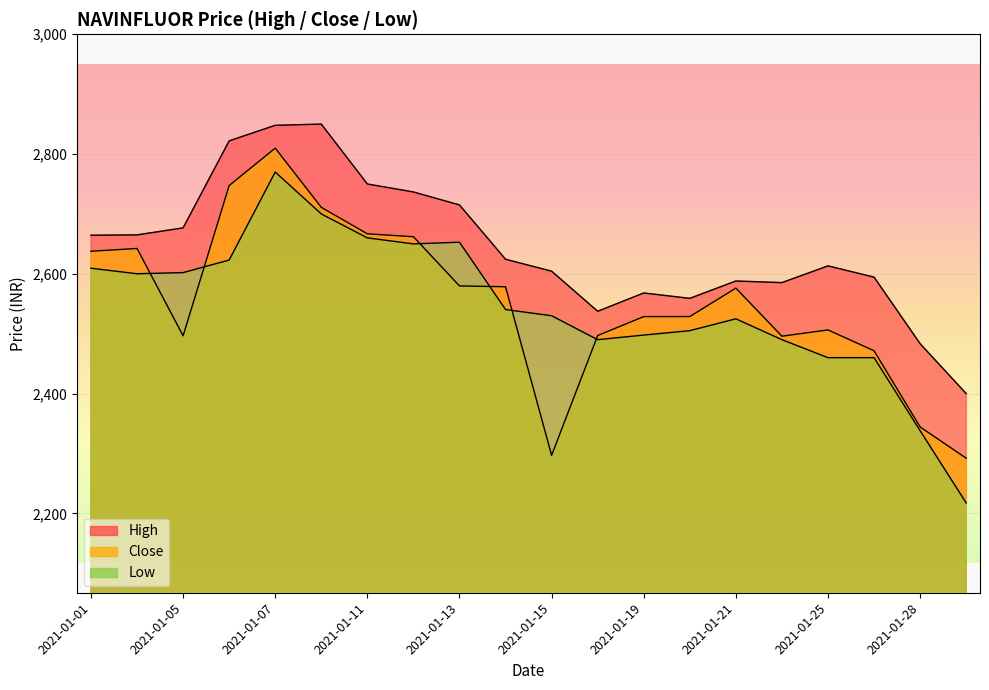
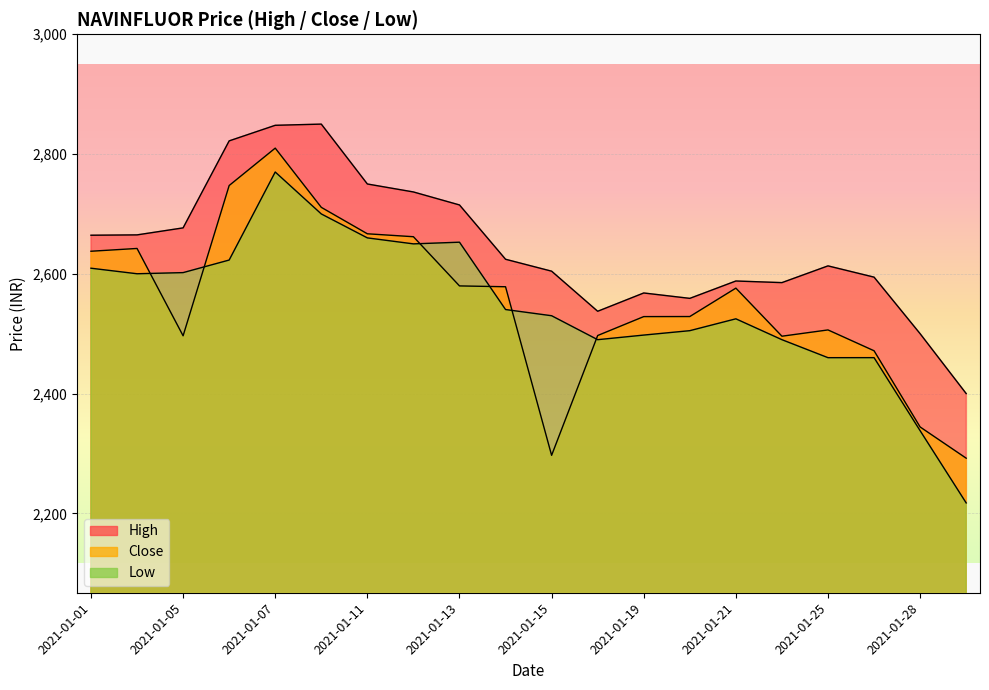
High, 2021-01-28: 2,480 -> 2,500
